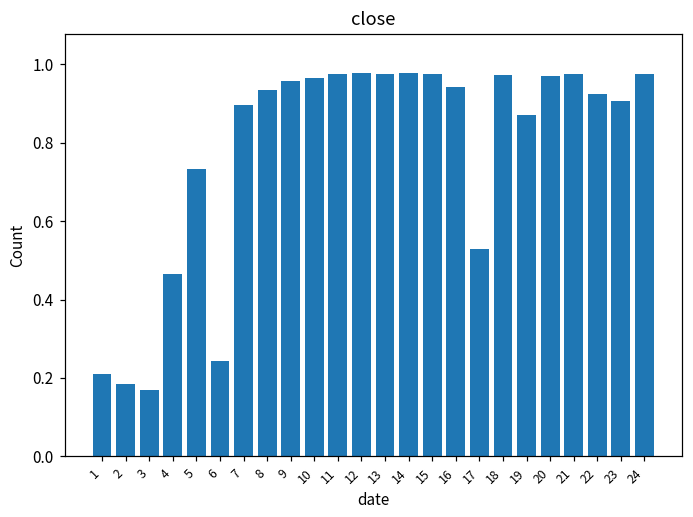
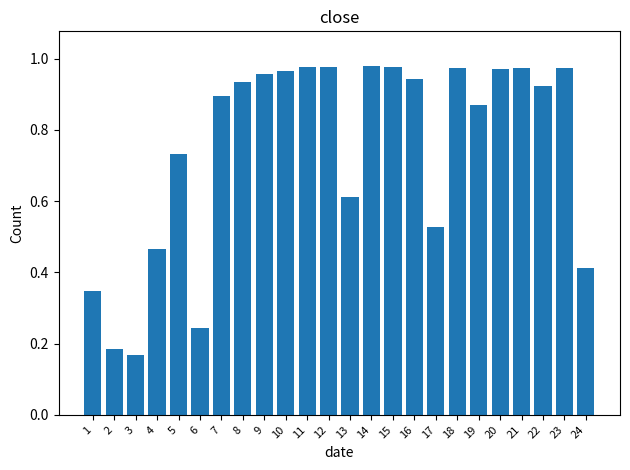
1: 0.21 -> 0.35
13: 0.98 -> 0.61
23: 0.91 -> 0.97
24: 0.98 -> 0.41
